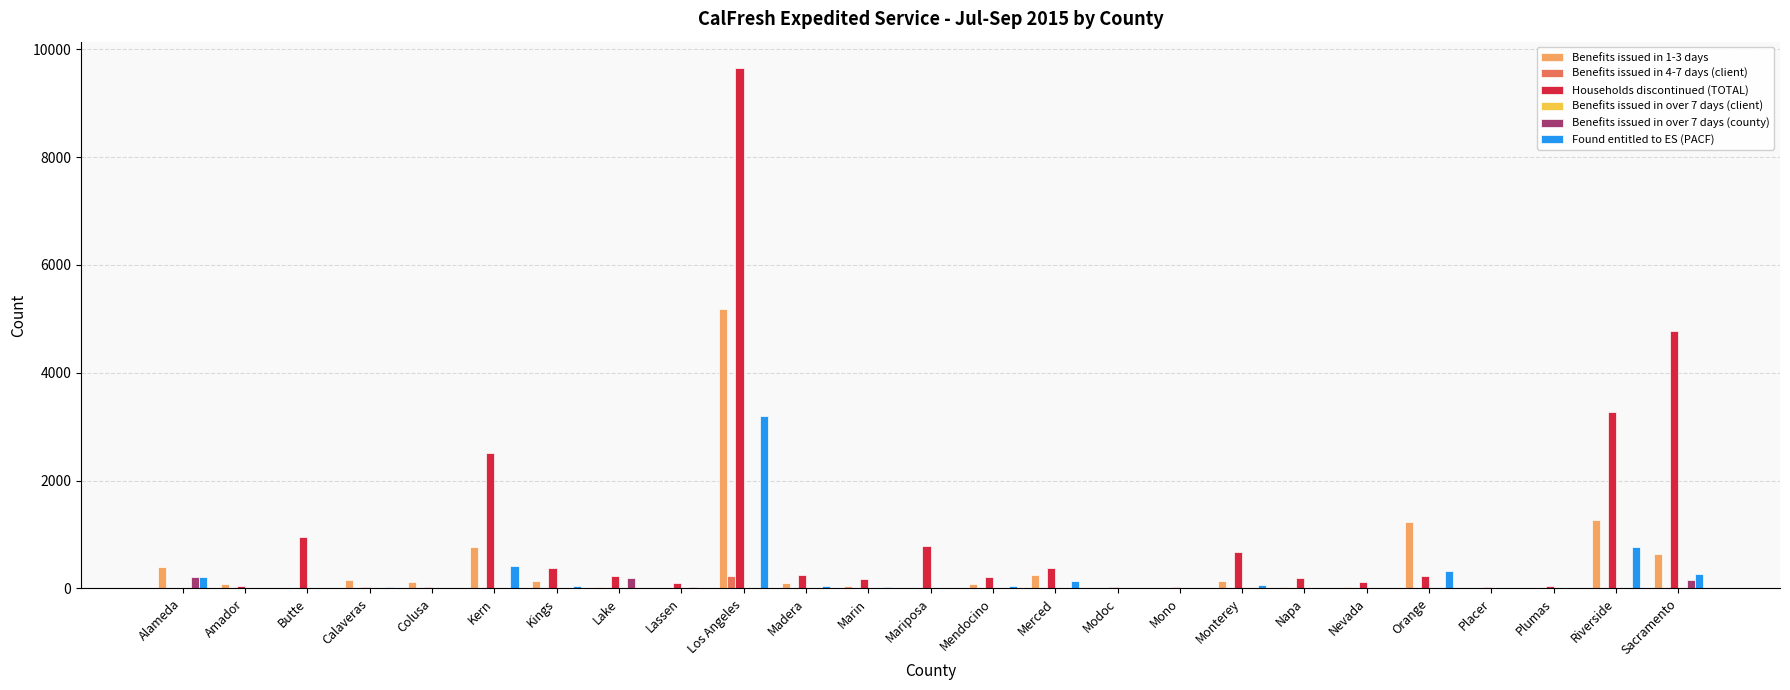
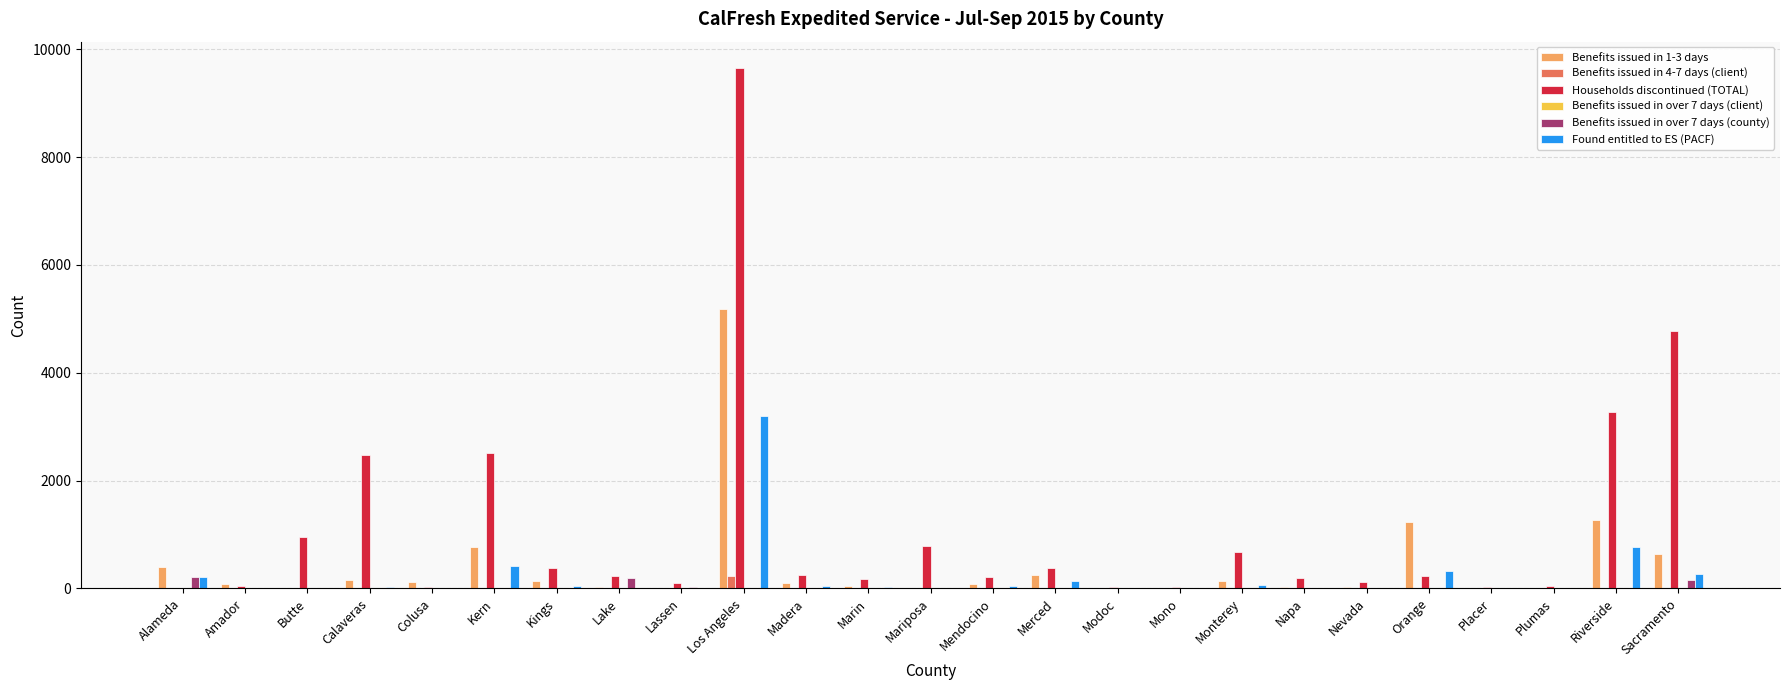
Households discontinued (TOTAL), Calaveras: 0 -> 2500
